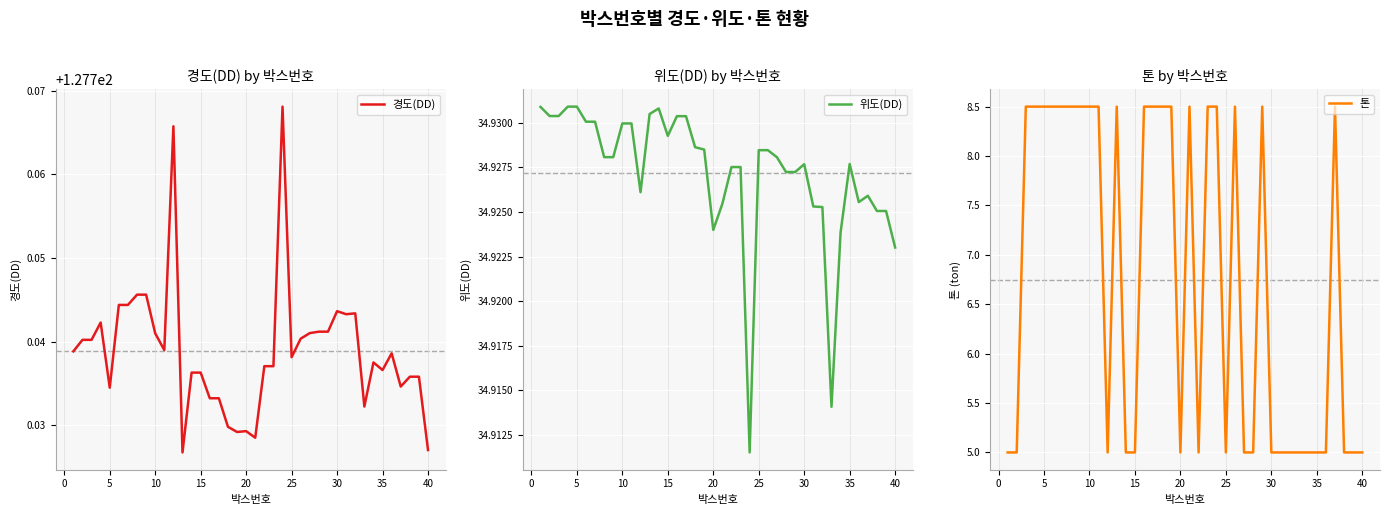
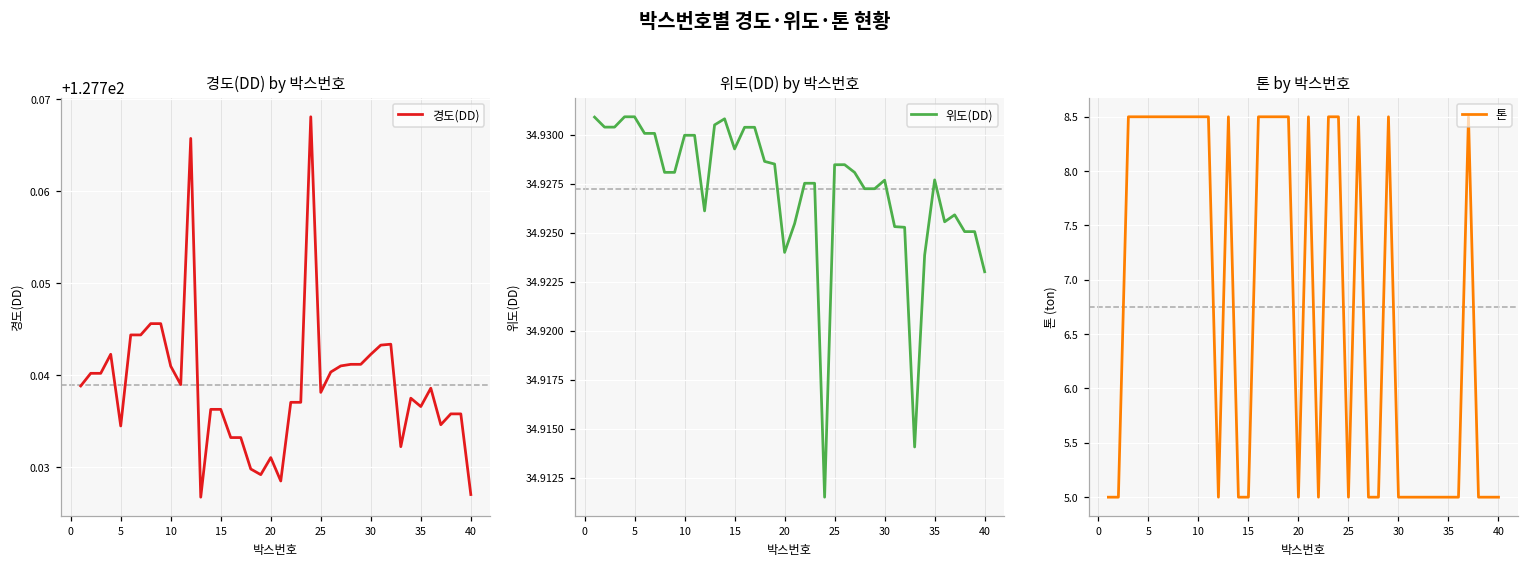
경도(DD) by 박스번호, 20: 127.729 -> 127.731
경도(DD) by 박스번호, 30: 127.744 -> 127.742
